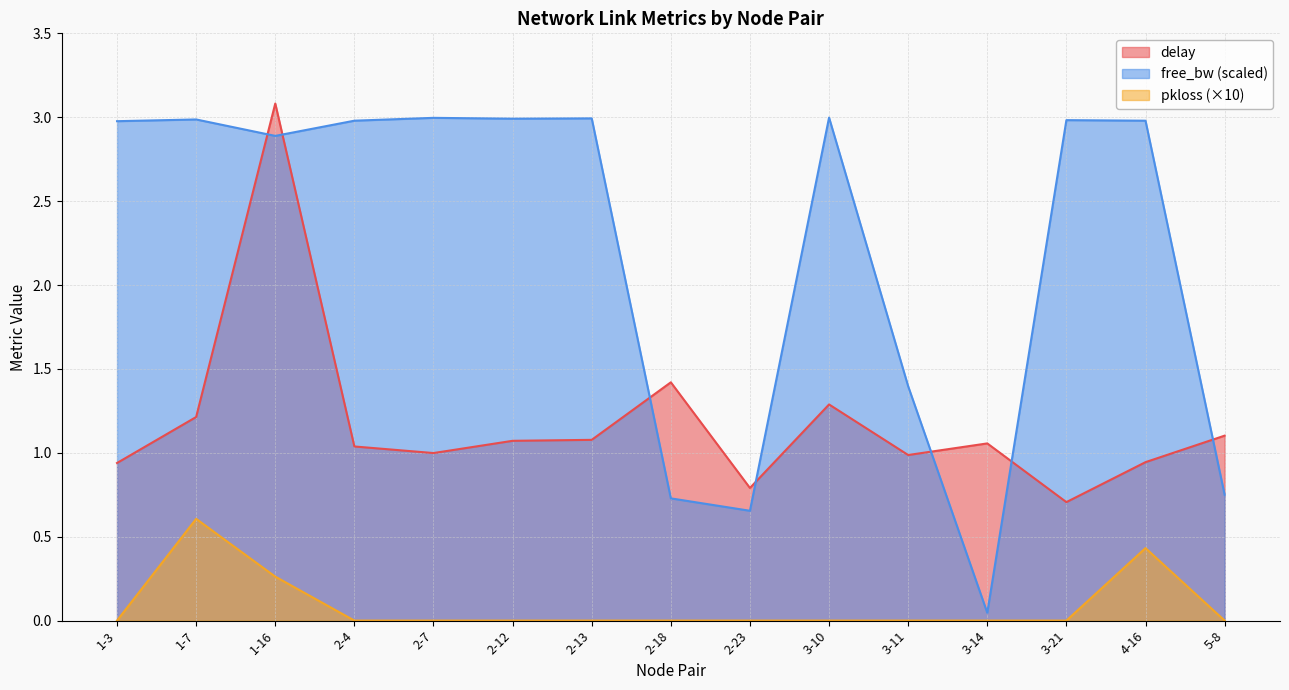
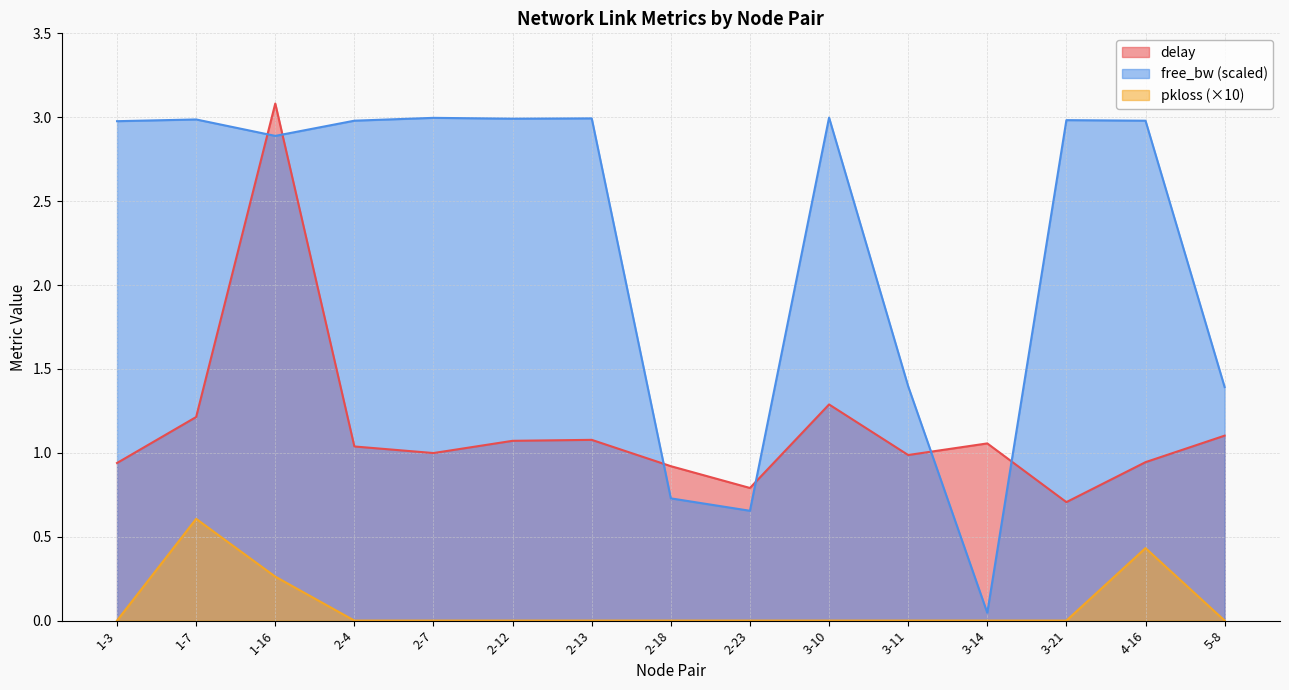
delay, 2-18: 1.42 -> 0.92
free_bw (scaled), 5-8: 0.75 -> 1.39
